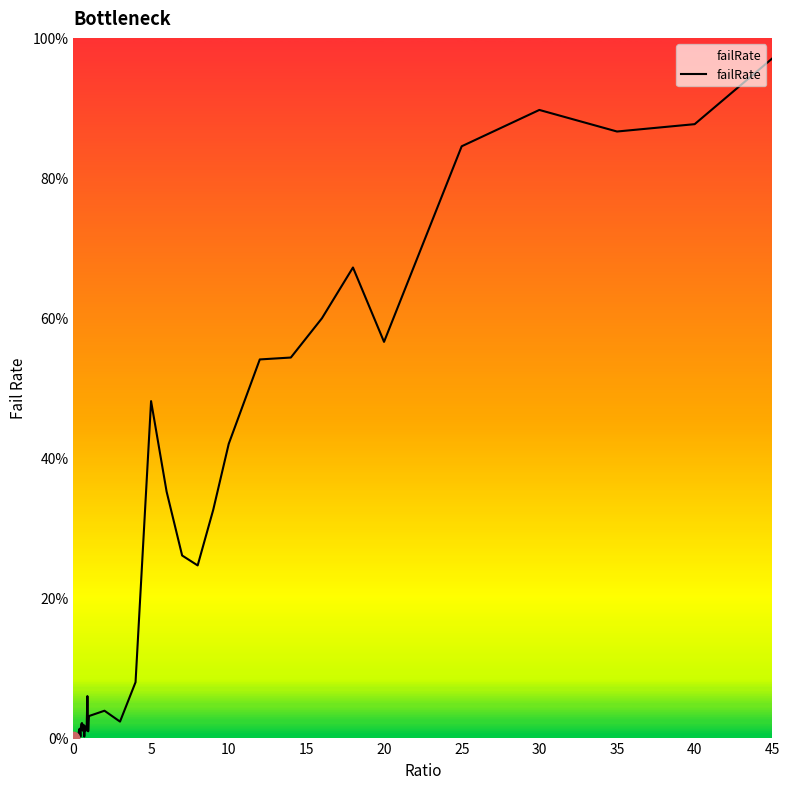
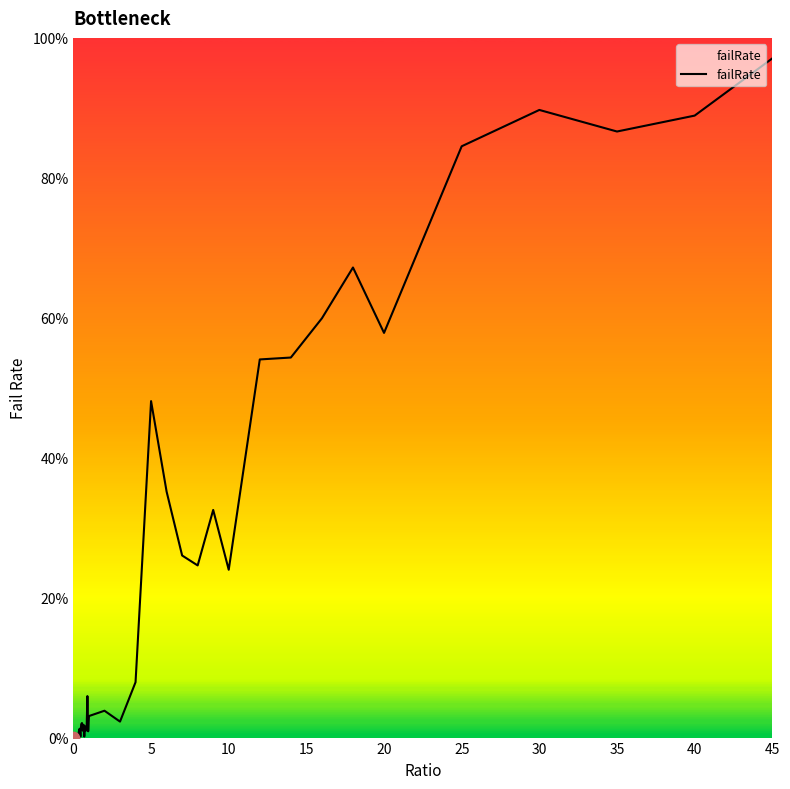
failRate, 10: 42% -> 24%
failRate, 20: 57% -> 58%
failRate, 40: 88% -> 89%
